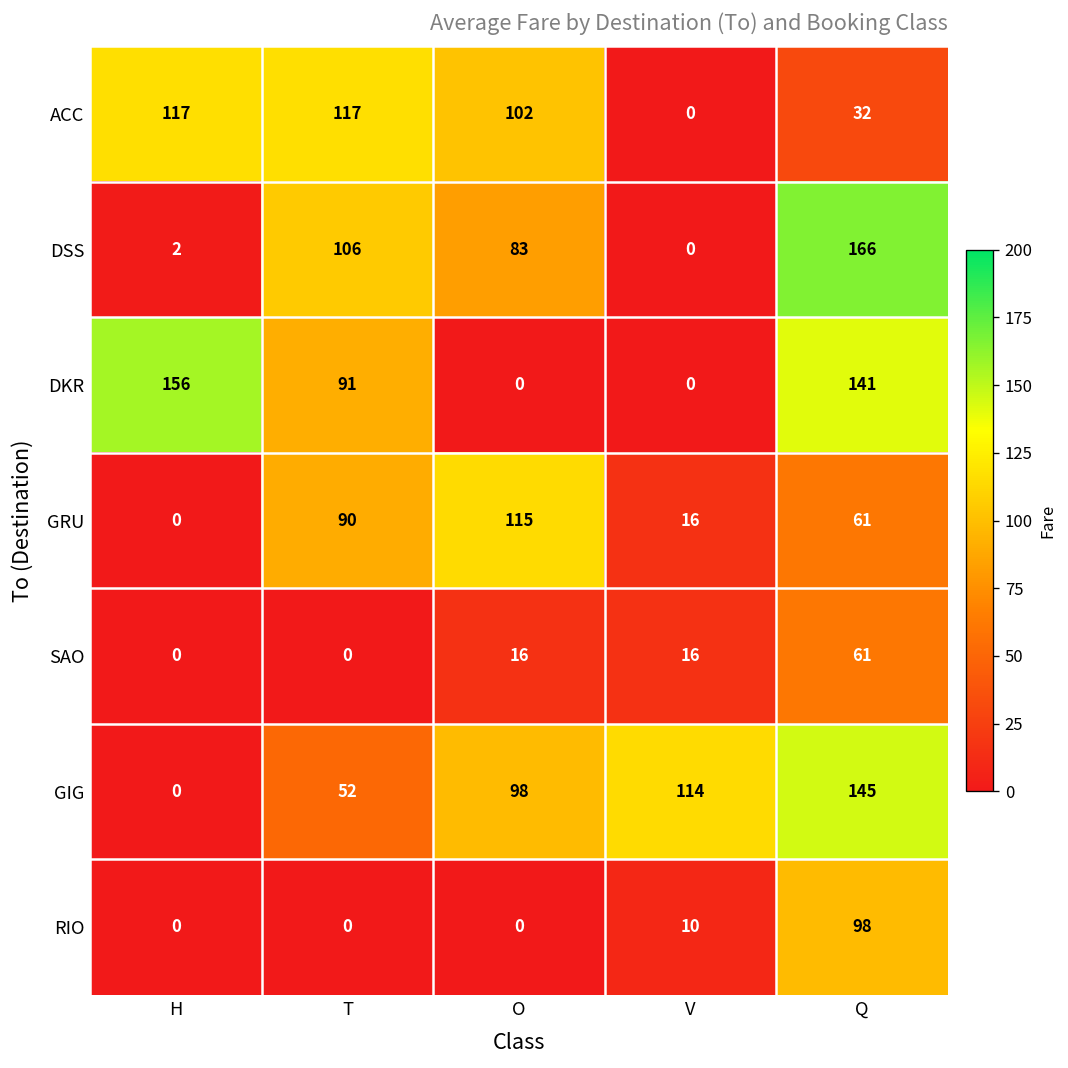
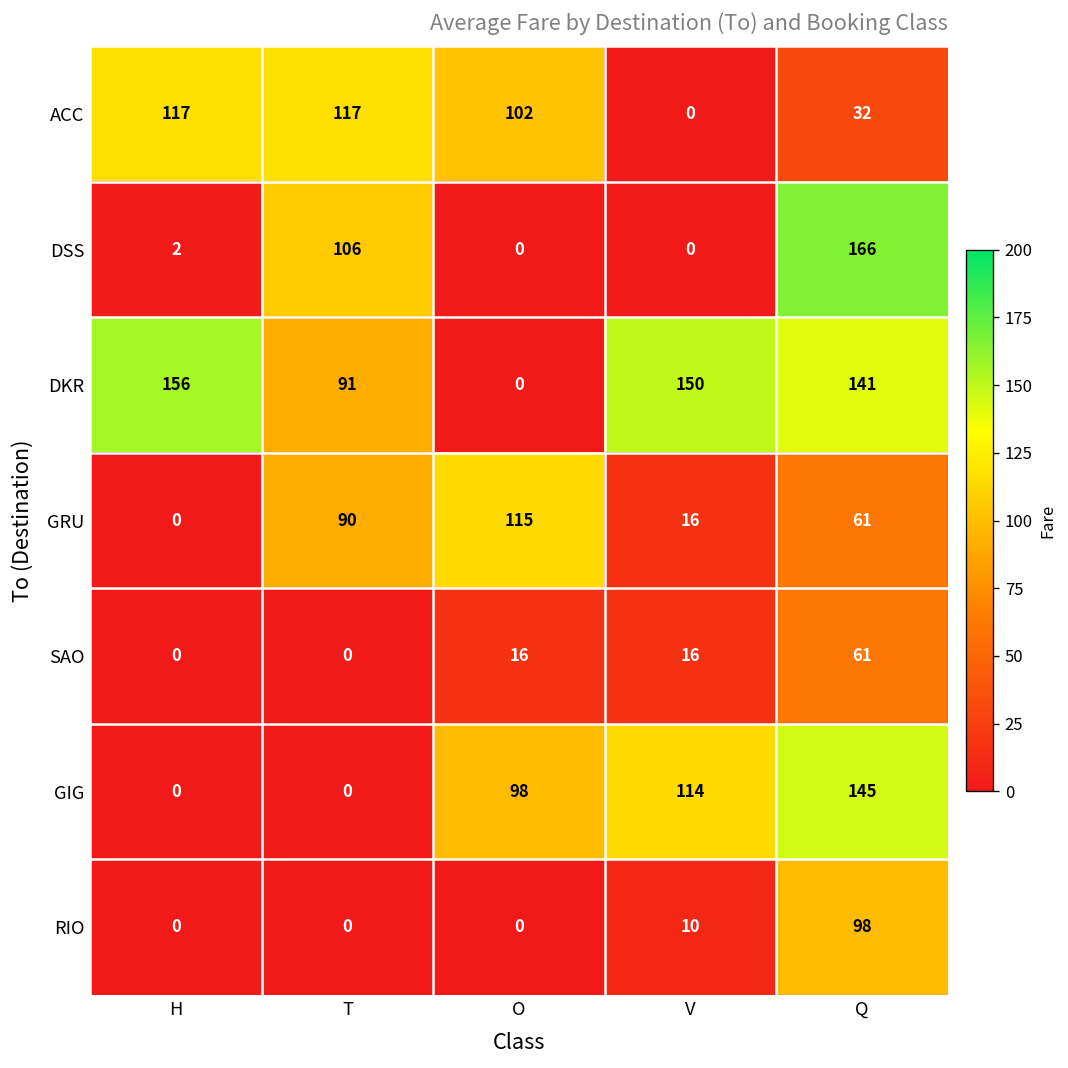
DSS, O: 83 -> 0
DKR, V: 0 -> 150
GIG, T: 52 -> 0
